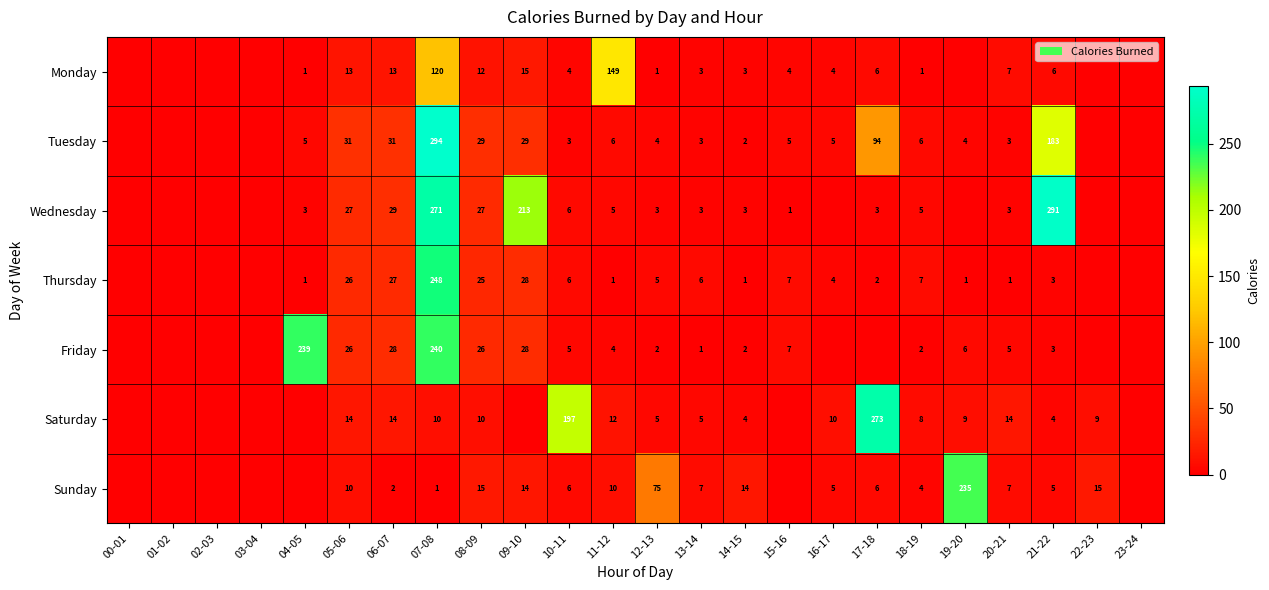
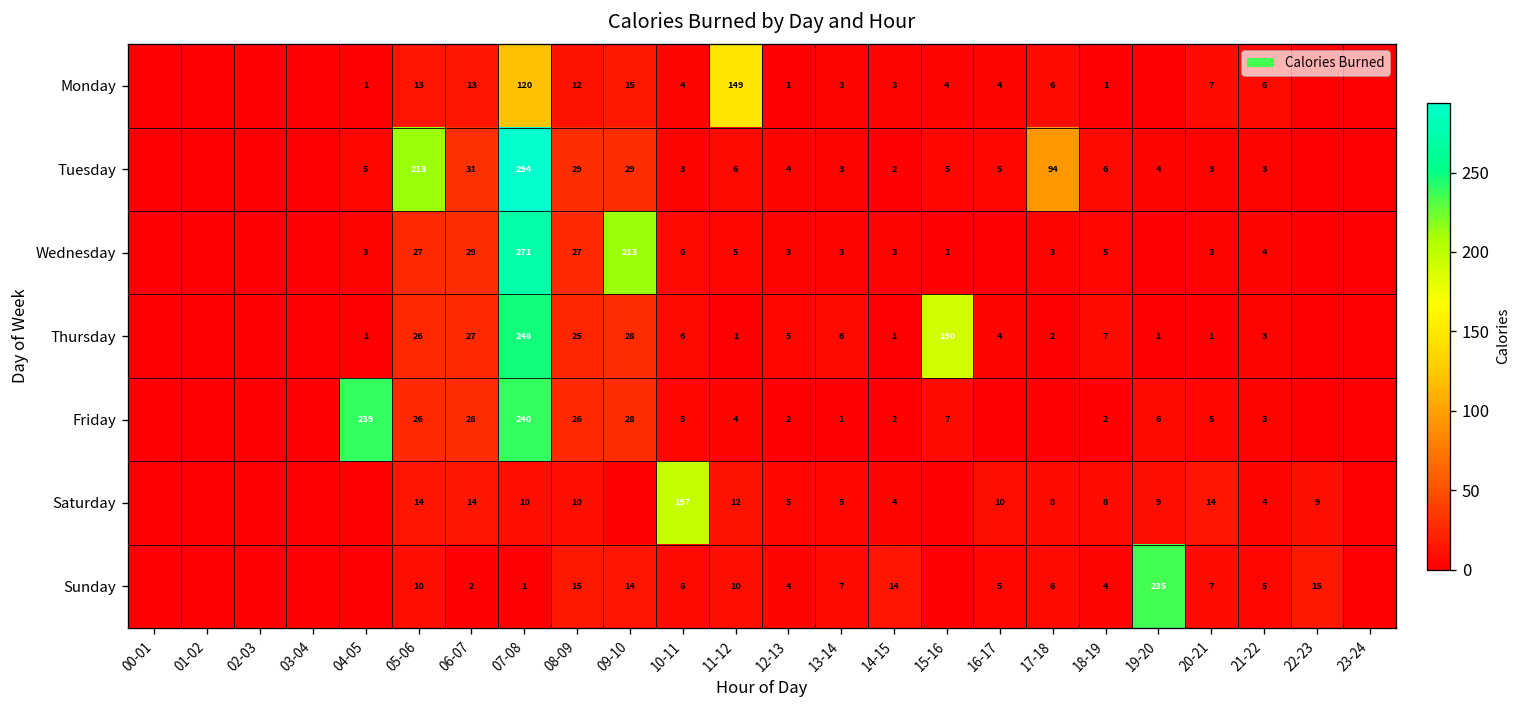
Tuesday, 05-06: 31 -> 213
Tuesday, 21-22: 183 -> 3
Wednesday, 21-22: 291 -> 4
Thursday, 15-16: 7 -> 190
Saturday, 17-18: 273 -> 8
Sunday, 12-13: 75 -> 4
